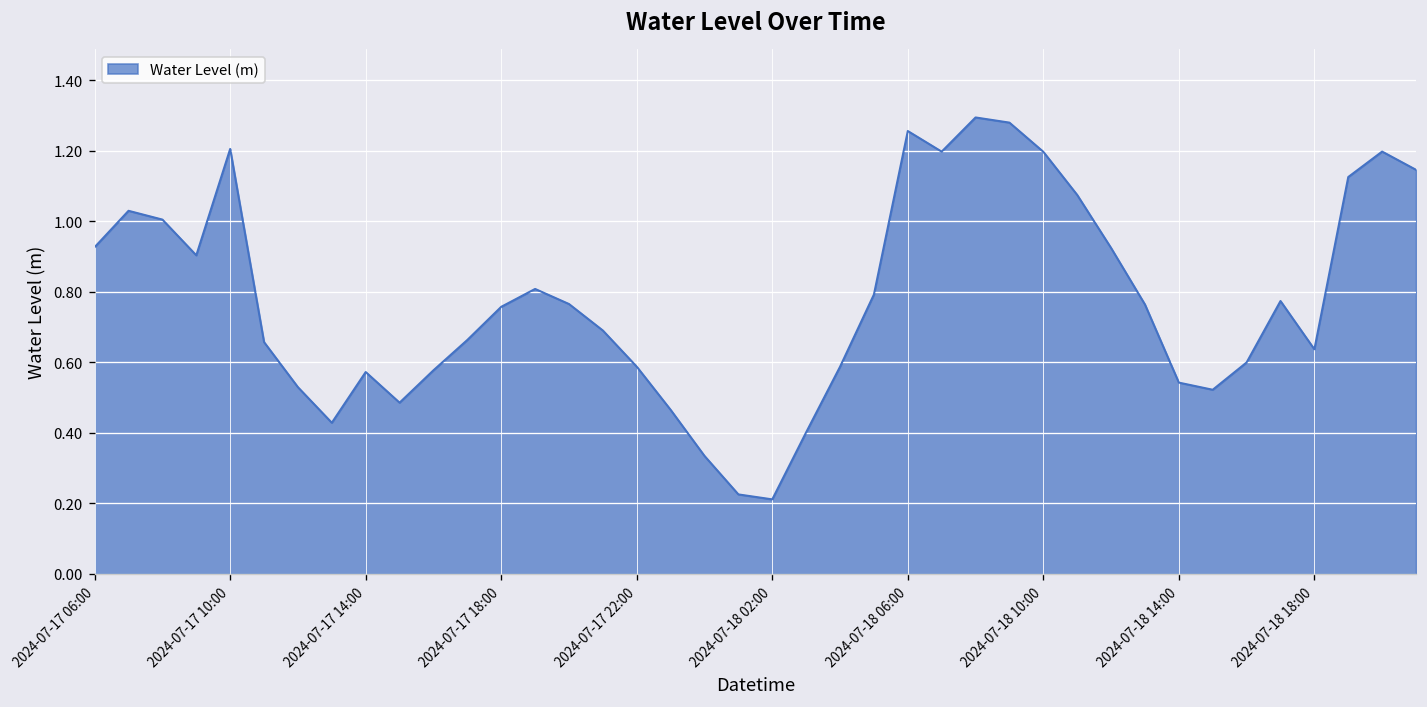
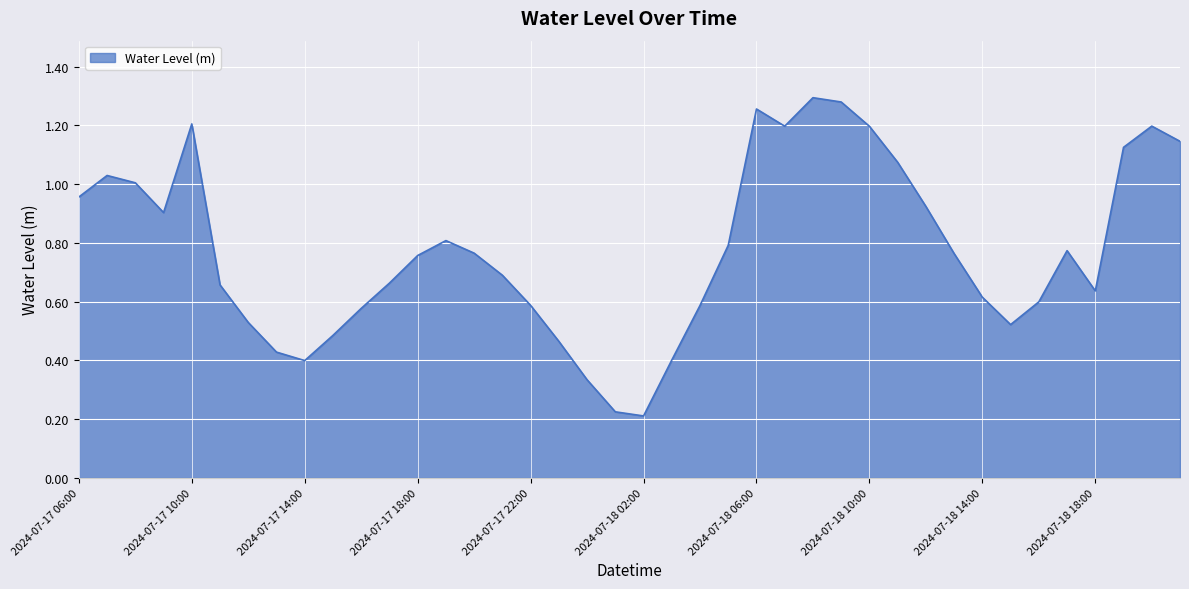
2024-07-17 06:00: 0.93 -> 0.96
2024-07-17 14:00: 0.57 -> 0.40
2024-07-18 14:00: 0.54 -> 0.61
